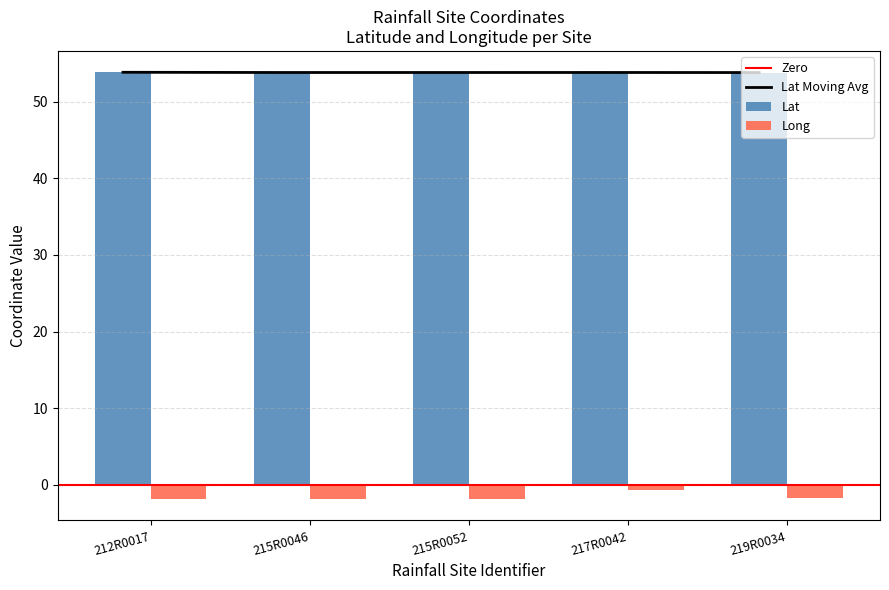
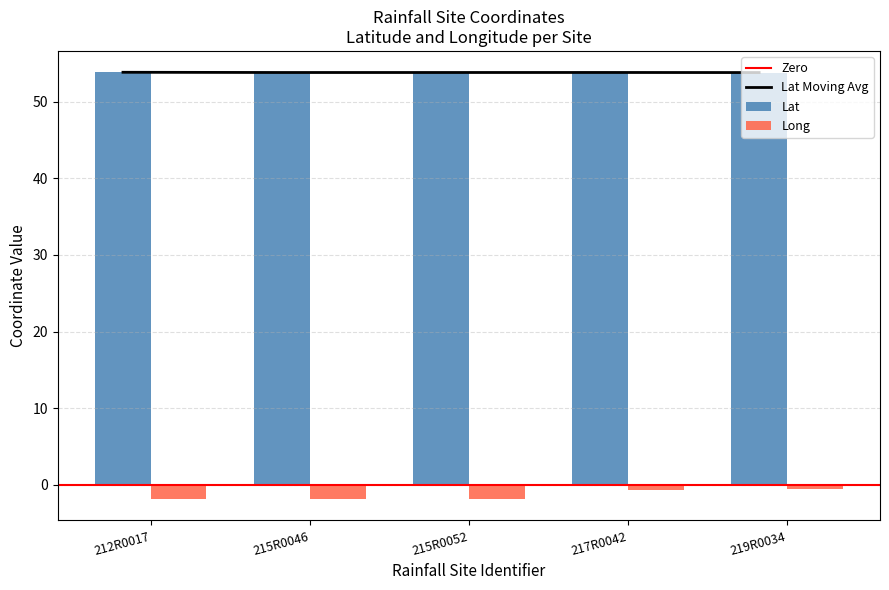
Long, 219R0034: -2 -> -1
